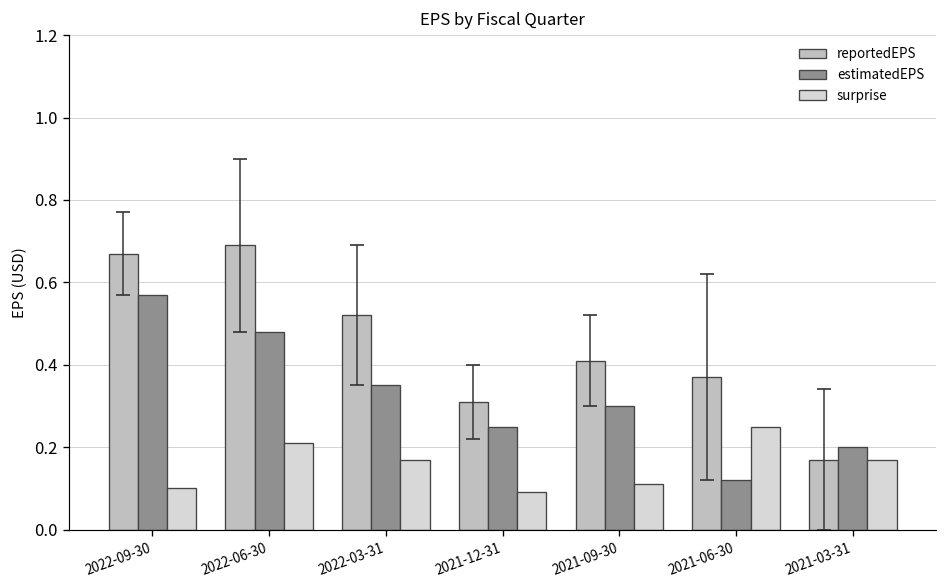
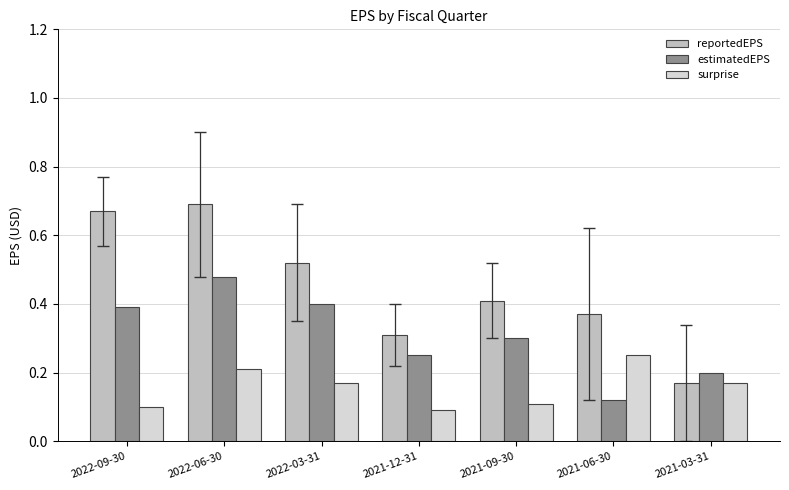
estimatedEPS, 2022-09-30: 0.57 -> 0.39
estimatedEPS, 2022-03-31: 0.35 -> 0.40
